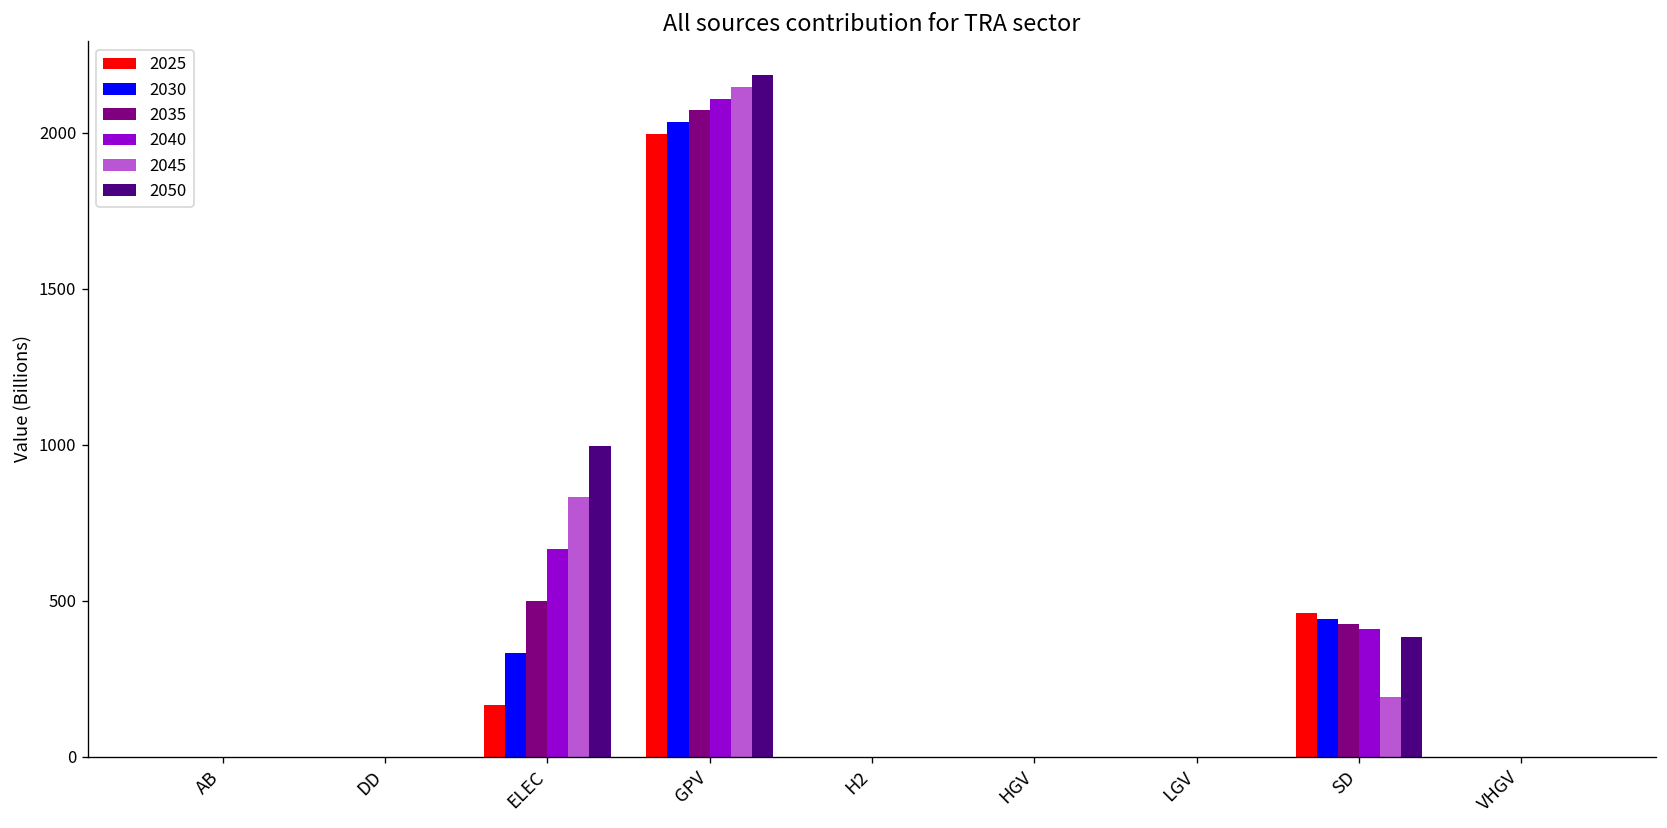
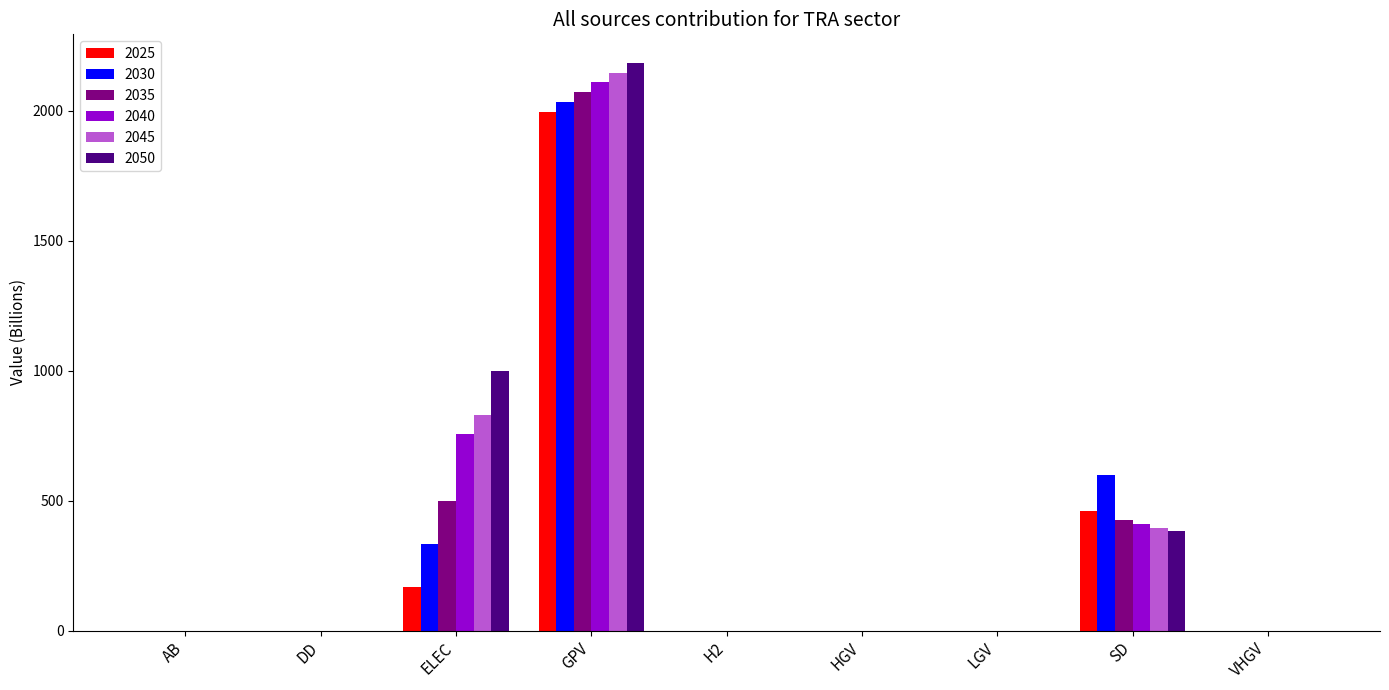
2040, ELEC: 660 -> 760
2030, SD: 440 -> 600
2045, SD: 190 -> 400
